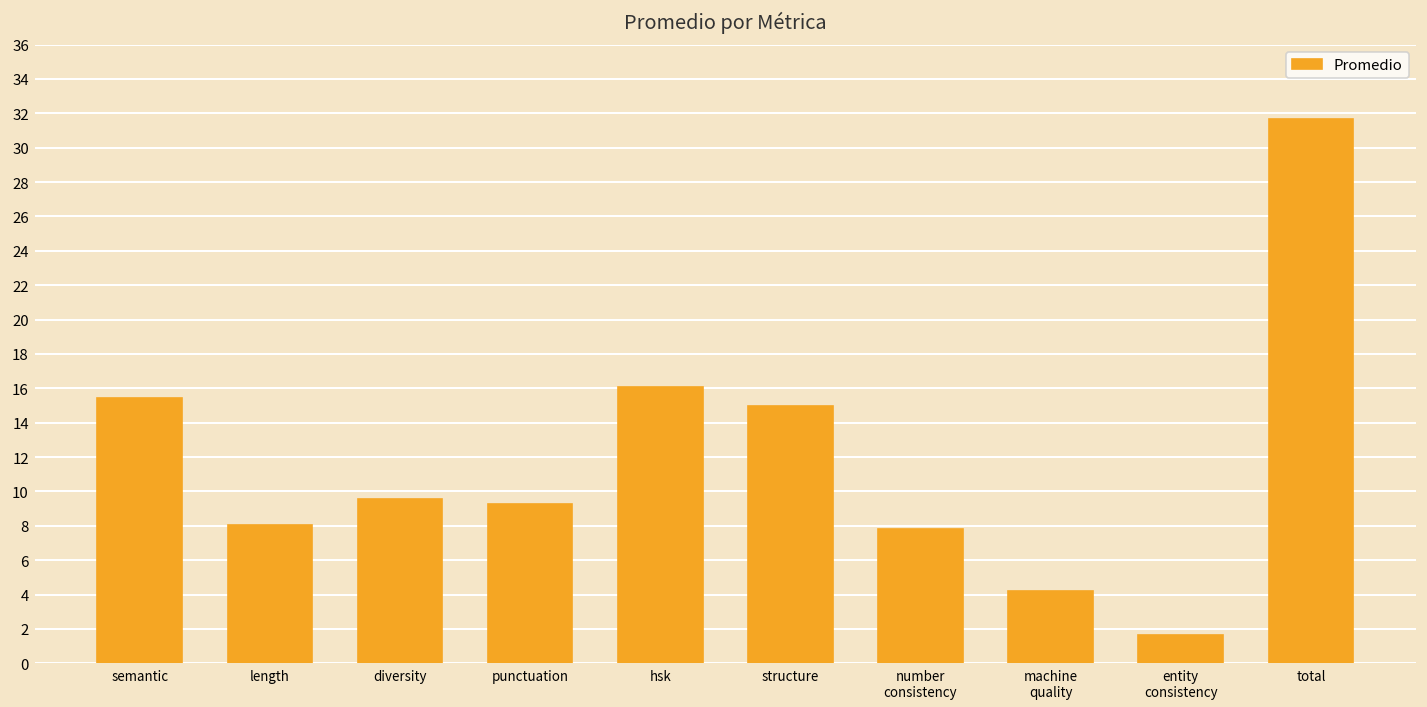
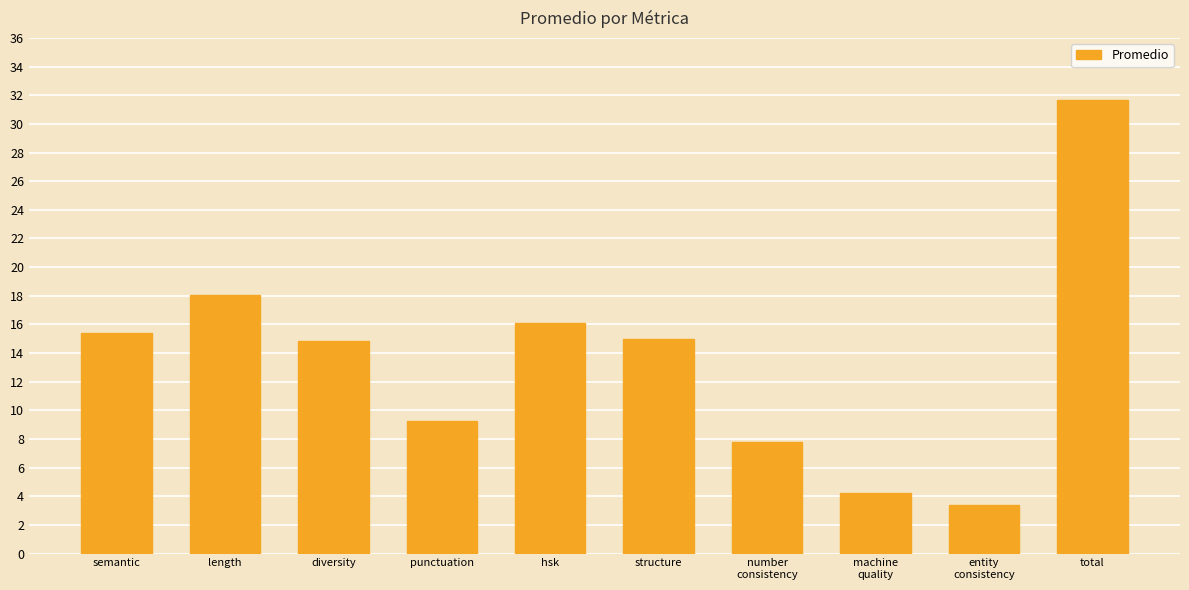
length: 8.0 -> 18.1
diversity: 9.5 -> 14.8
entity consistency: 1.7 -> 3.4
